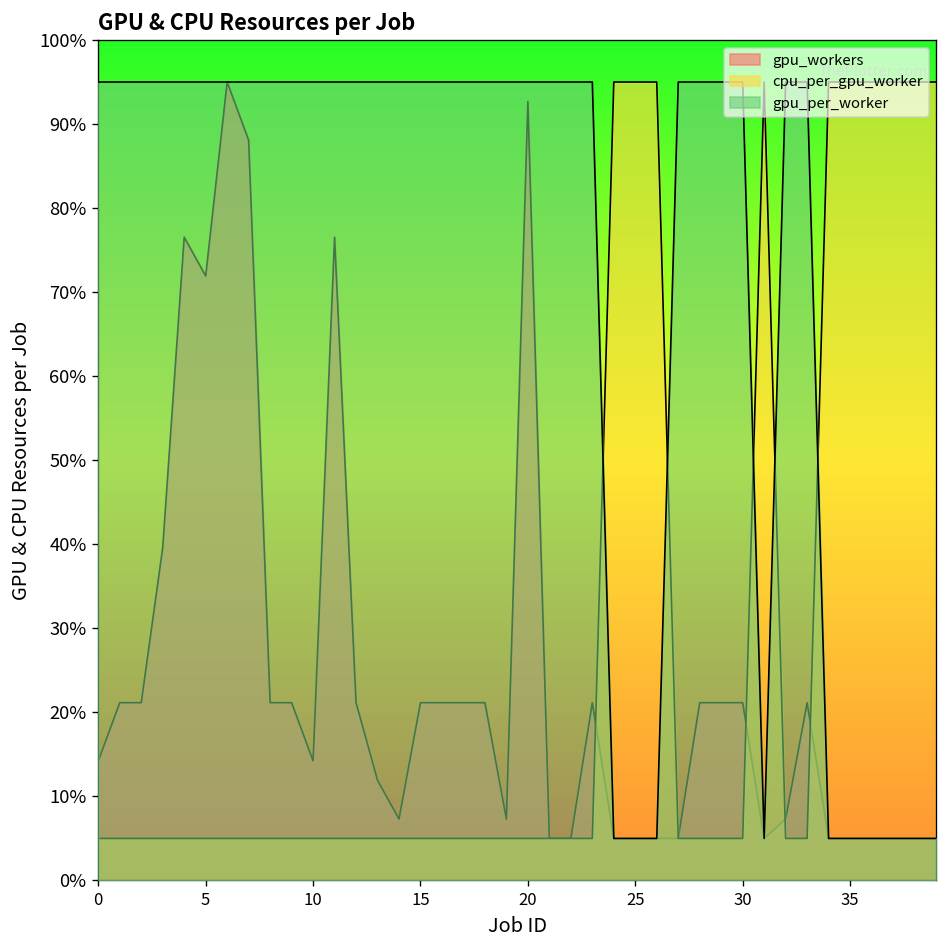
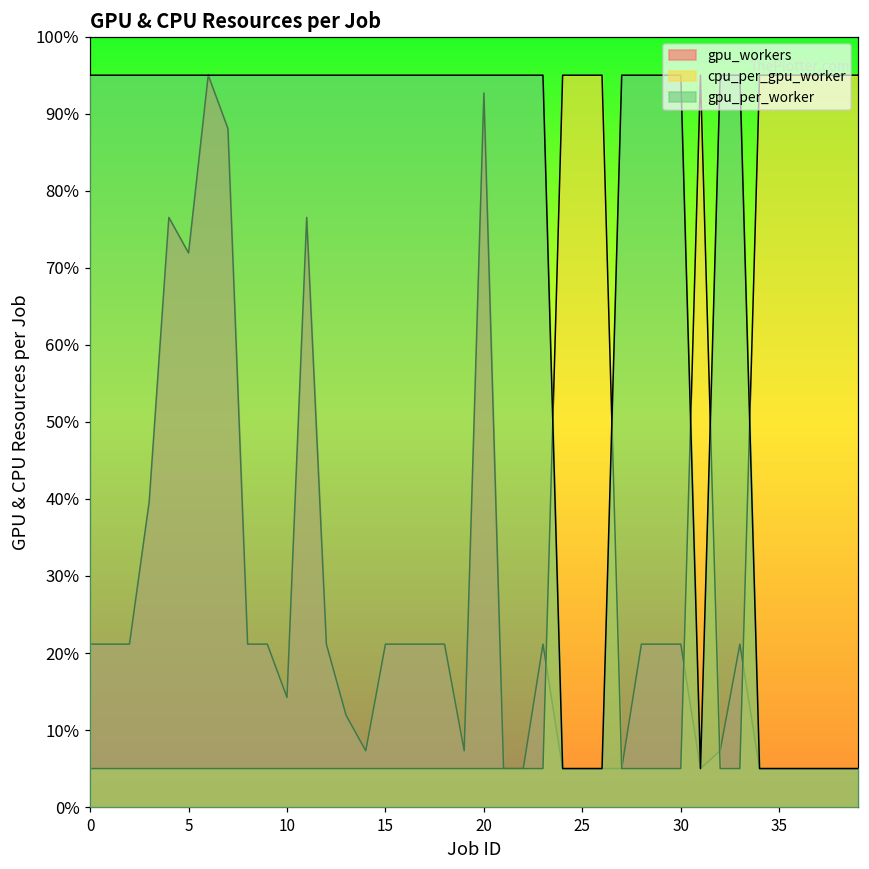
gpu_workers, 0: 14% -> 21%
